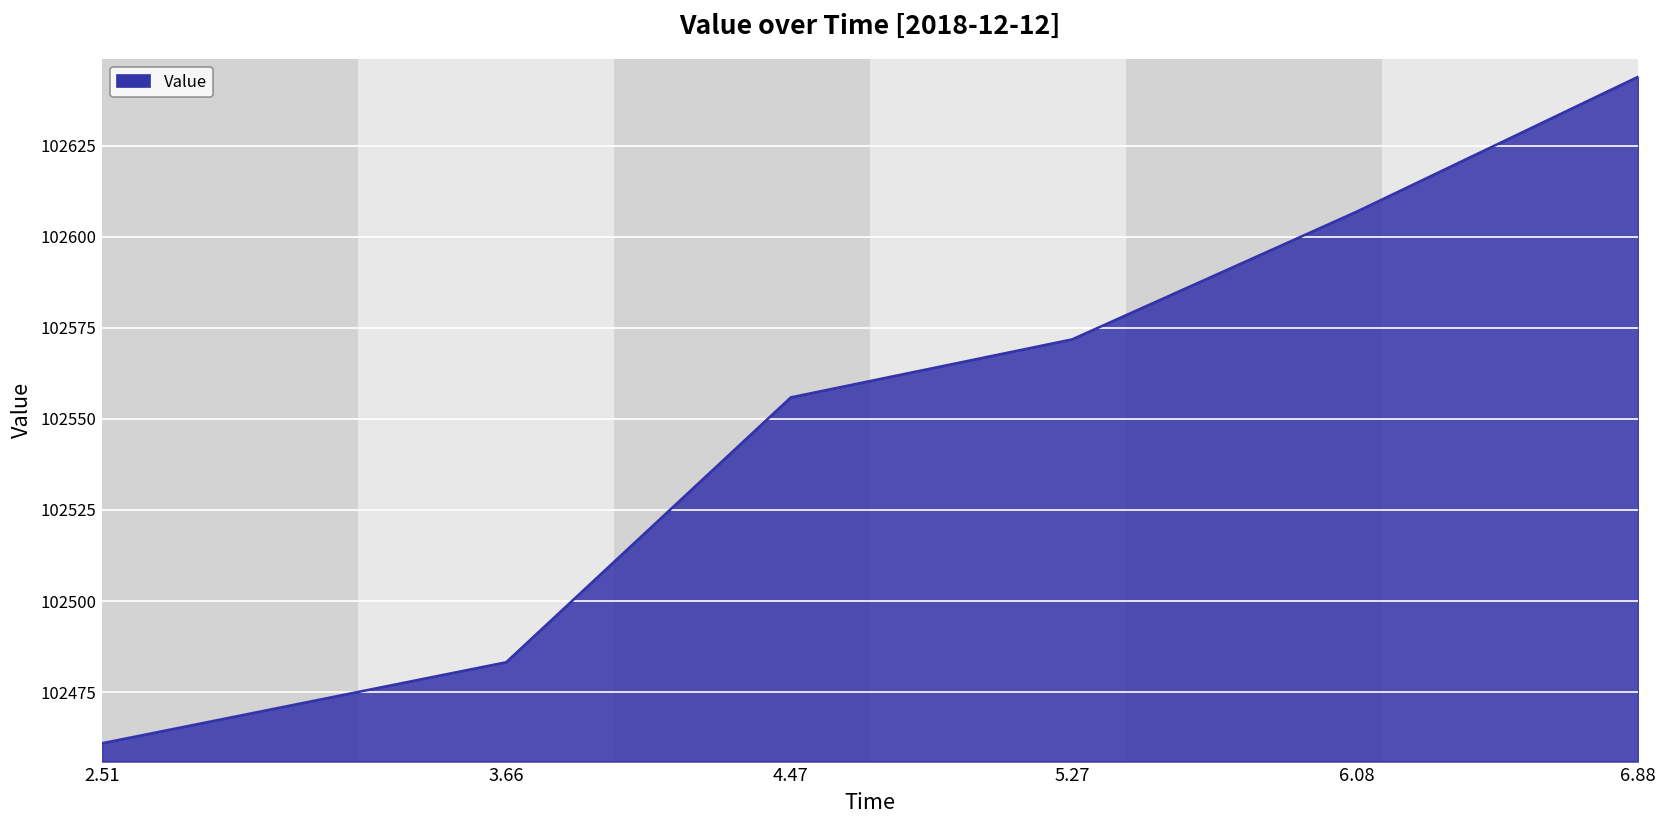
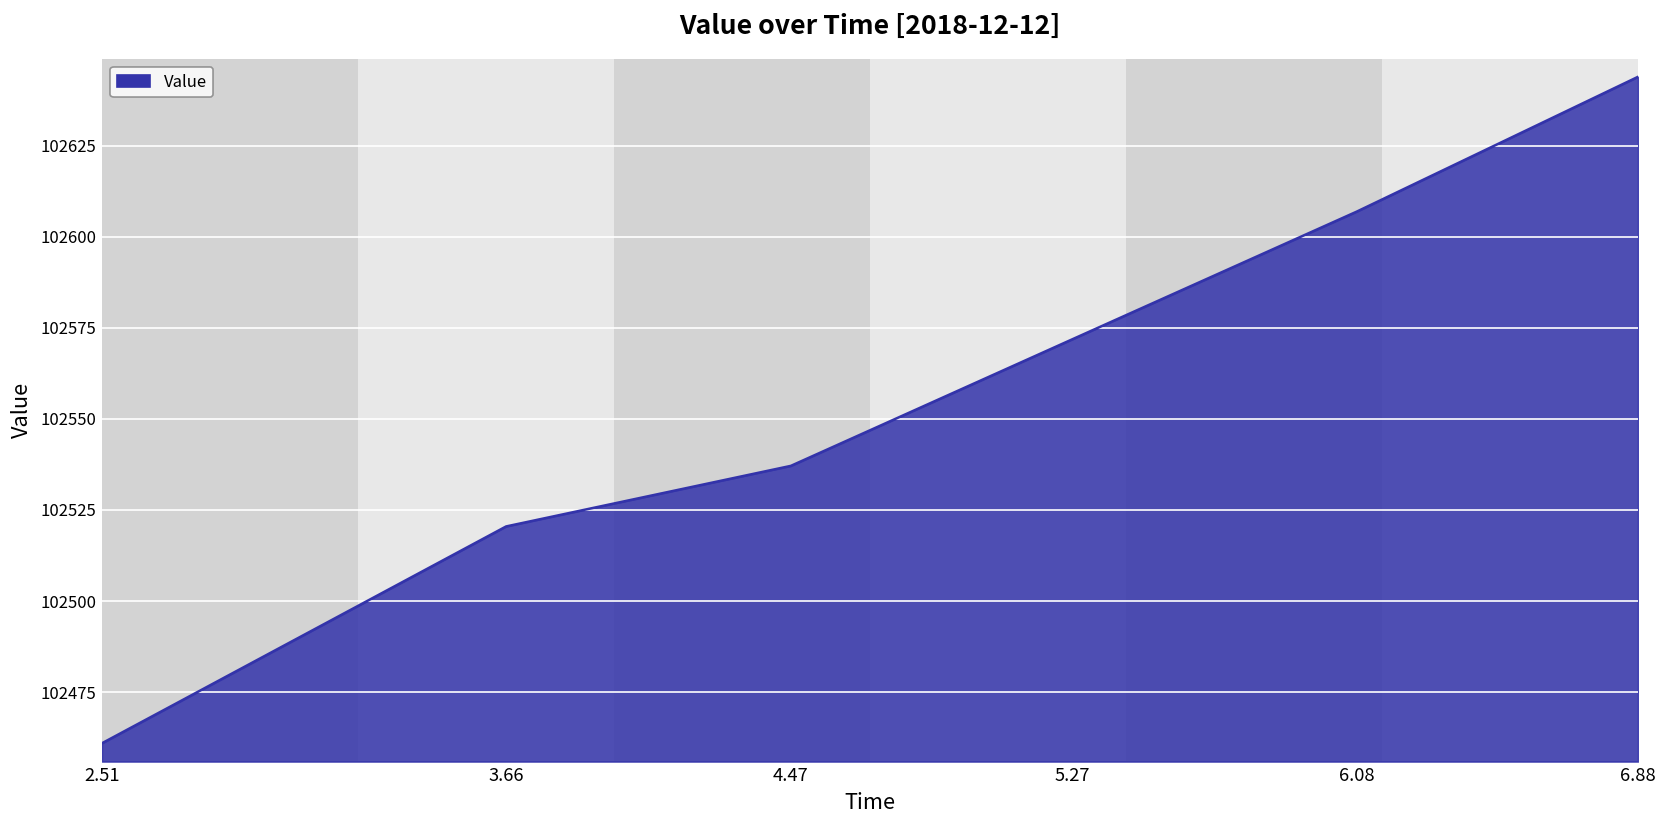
3.66: 102483 -> 102520
4.47: 102556 -> 102537
